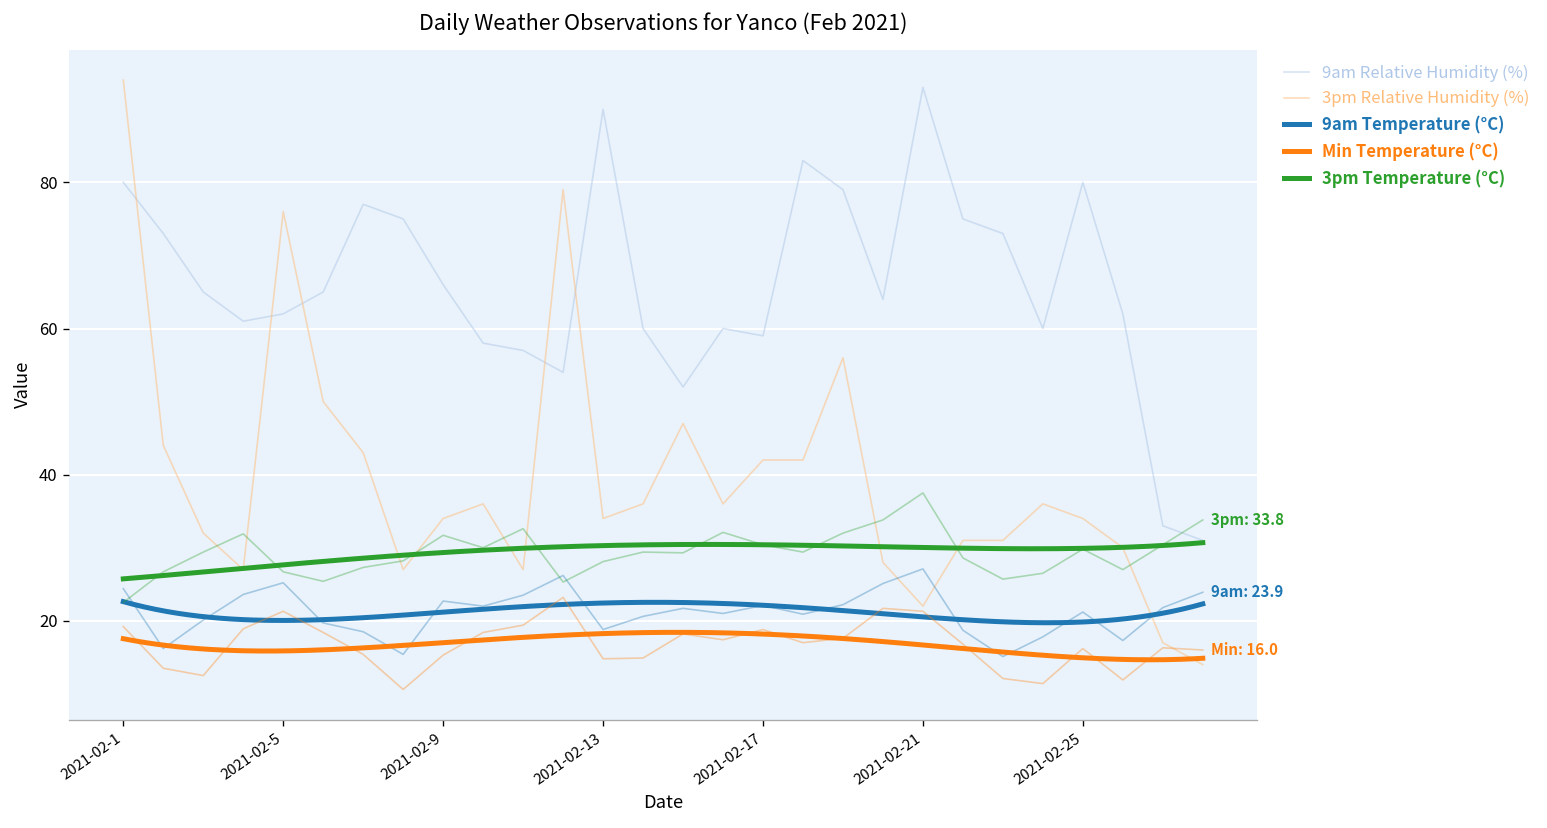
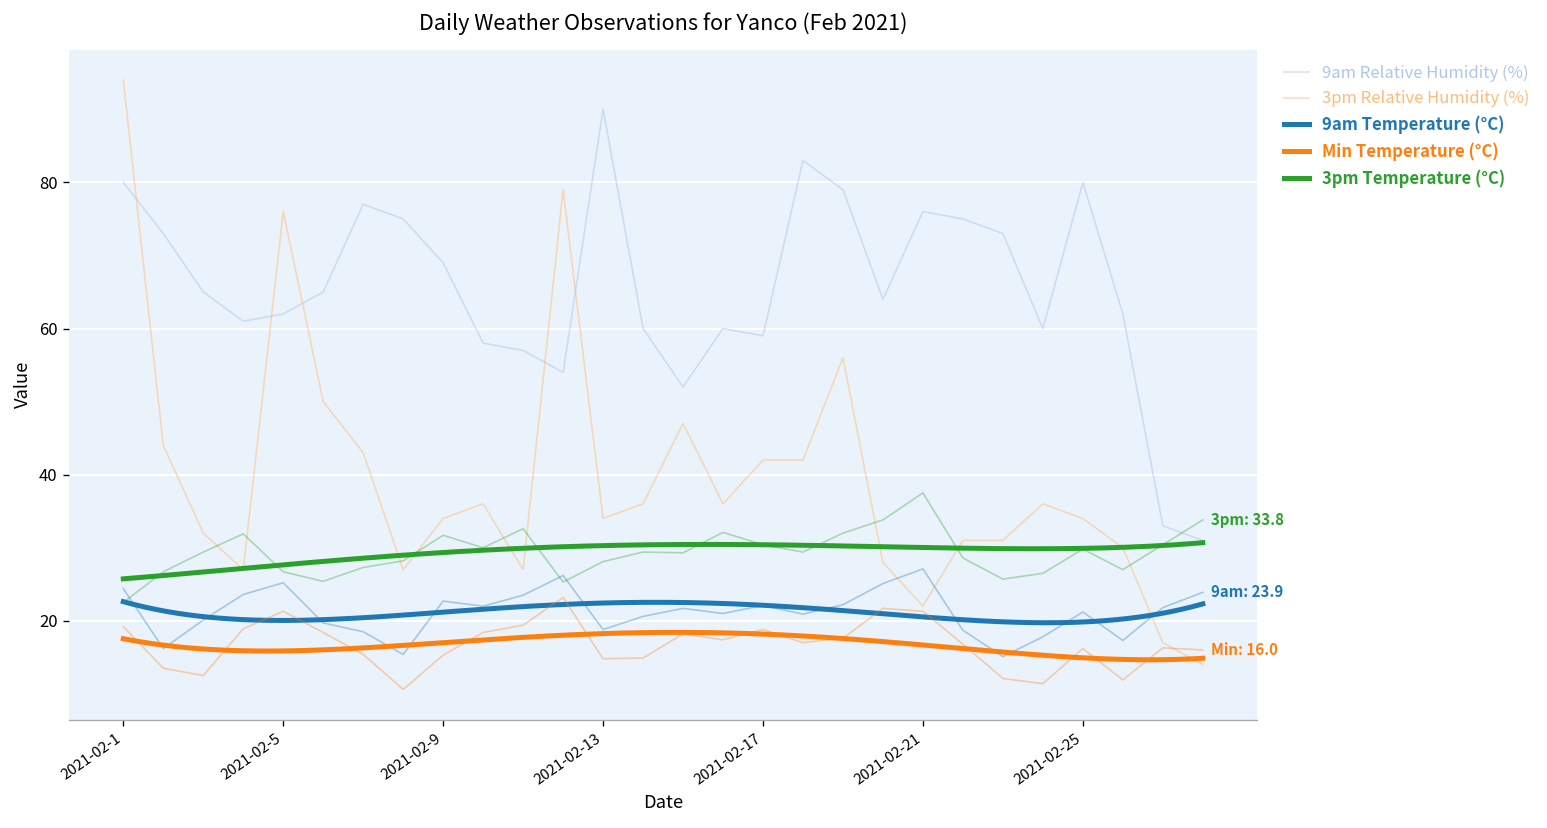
9am Relative Humidity (%), 2021-02-9: 66 -> 69
9am Relative Humidity (%), 2021-02-21: 93 -> 76
